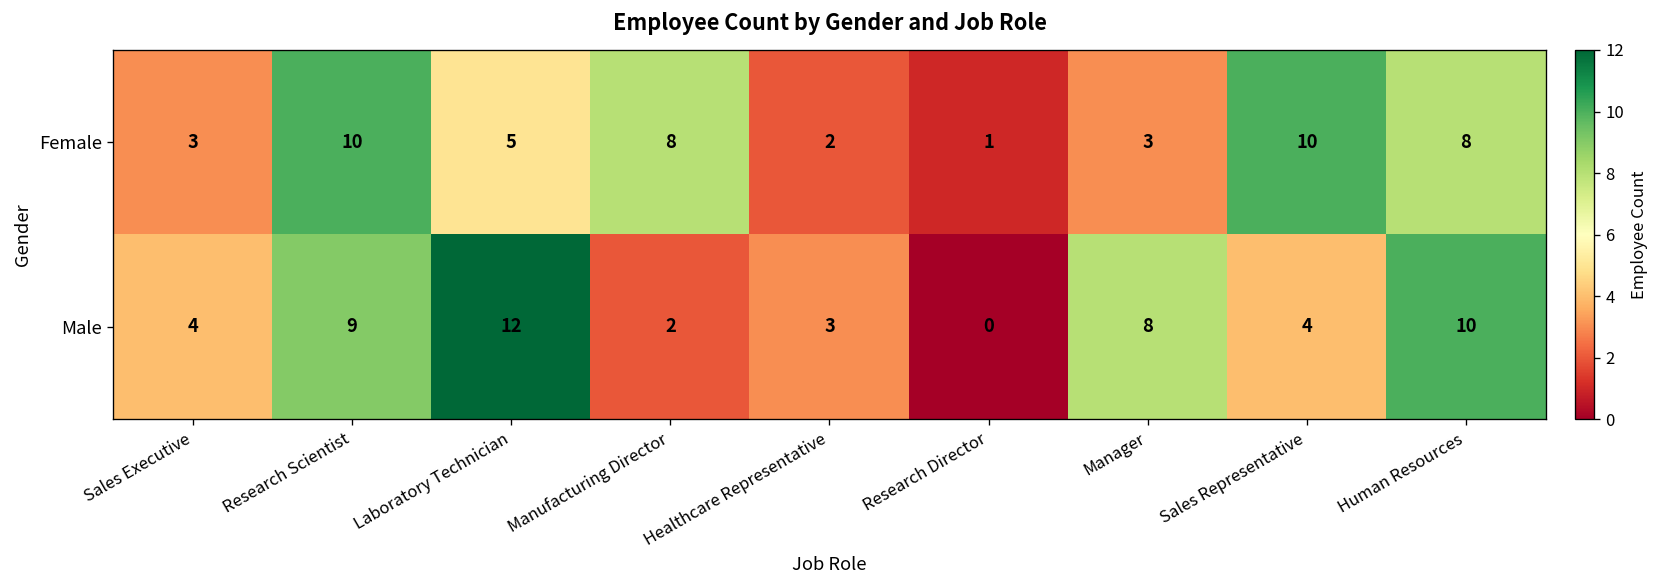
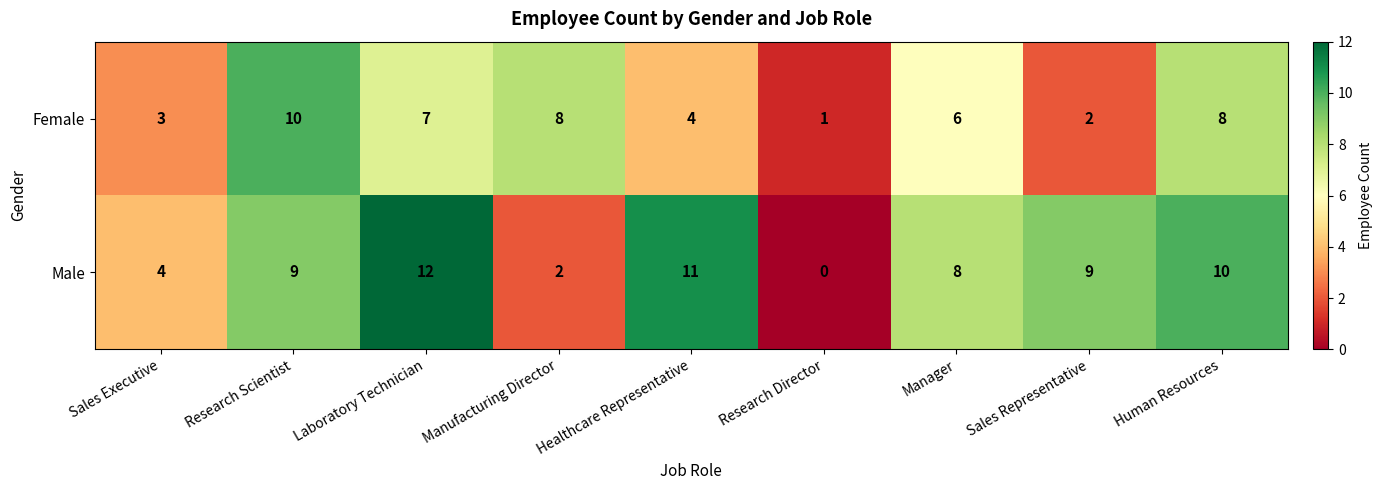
Female, Laboratory Technician: 5 -> 7
Female, Healthcare Representative: 2 -> 4
Female, Manager: 3 -> 6
Female, Sales Representative: 10 -> 2
Male, Healthcare Representative: 3 -> 11
Male, Sales Representative: 4 -> 9
